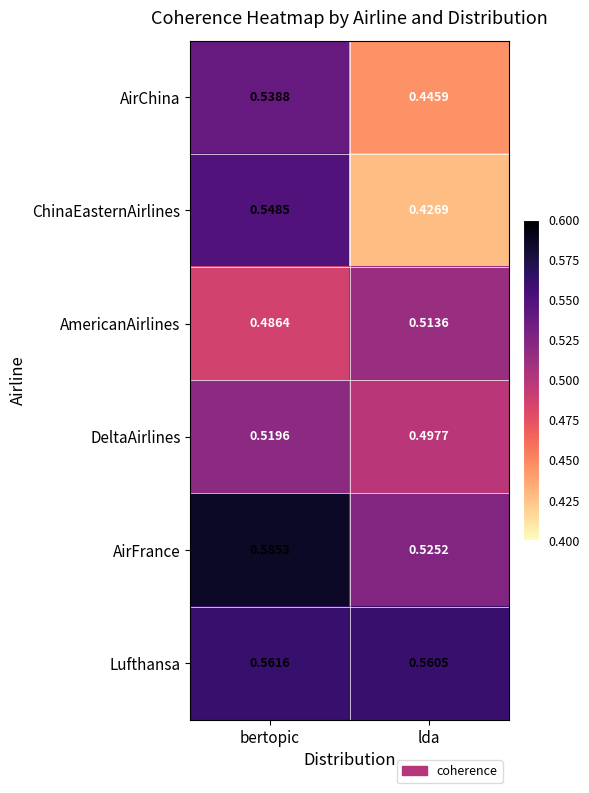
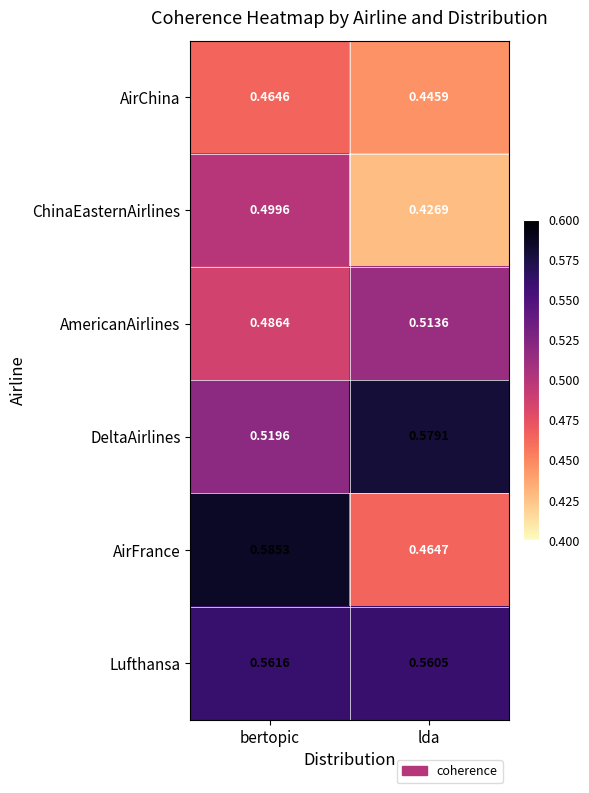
AirChina, bertopic: 0.5388 -> 0.4646
ChinaEasternAirlines, bertopic: 0.5485 -> 0.4996
DeltaAirlines, lda: 0.4977 -> 0.5791
AirFrance, lda: 0.5252 -> 0.4647
